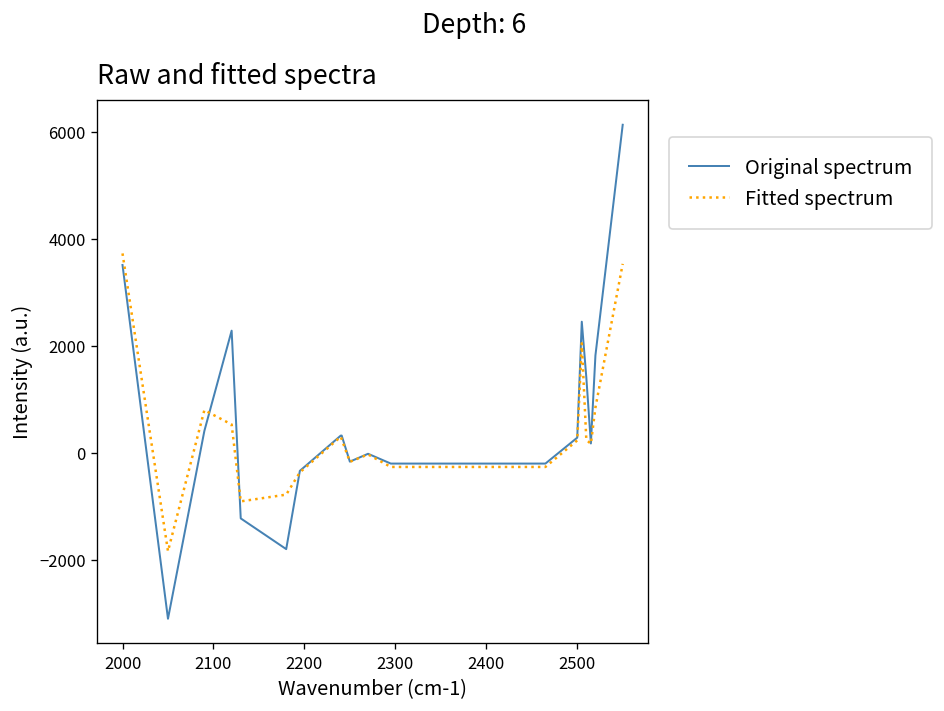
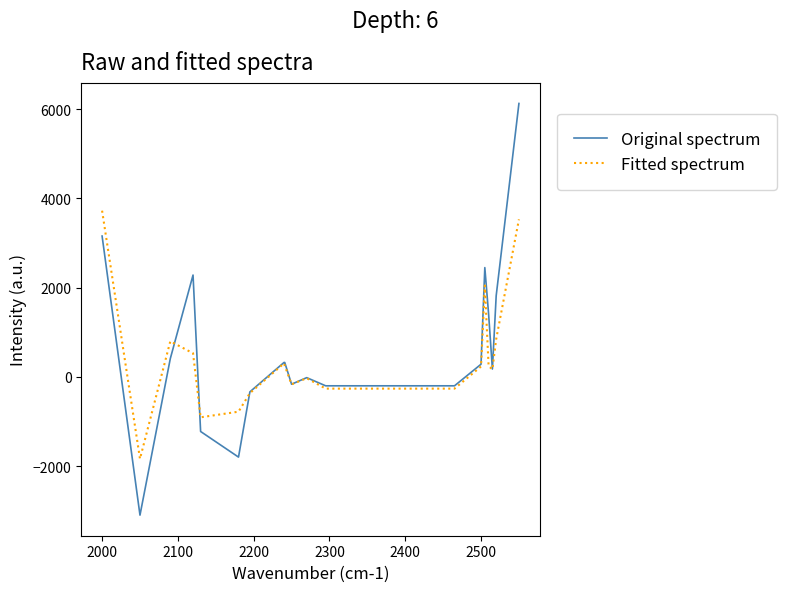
Original spectrum, 2000: 3500 -> 3200
